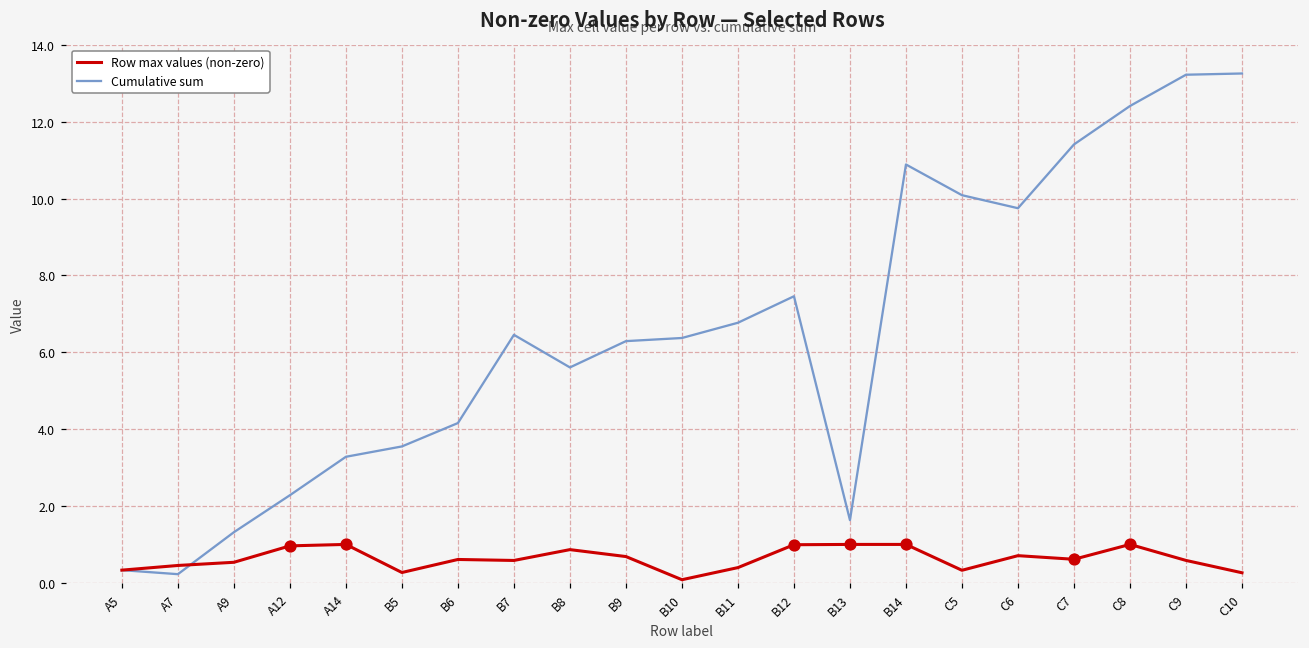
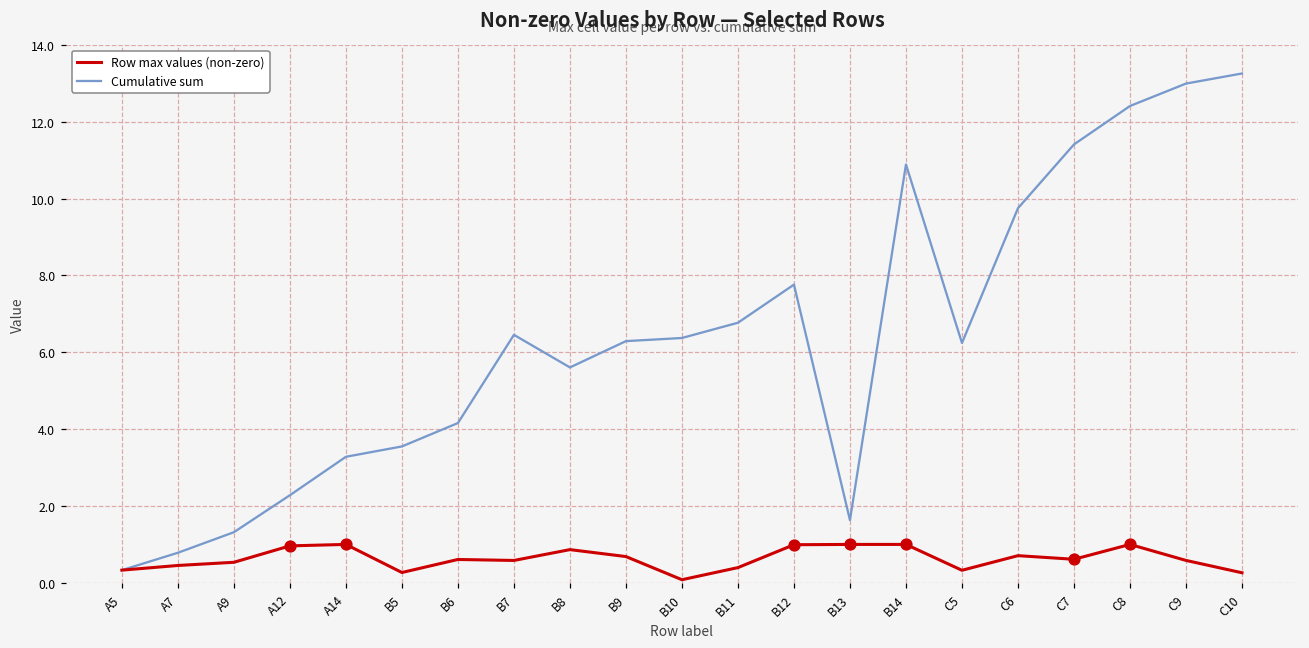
Cumulative sum, A7: 0.2 -> 0.8
Cumulative sum, B12: 7.5 -> 7.8
Cumulative sum, C5: 10.1 -> 6.2
Cumulative sum, C9: 13.2 -> 13.0
